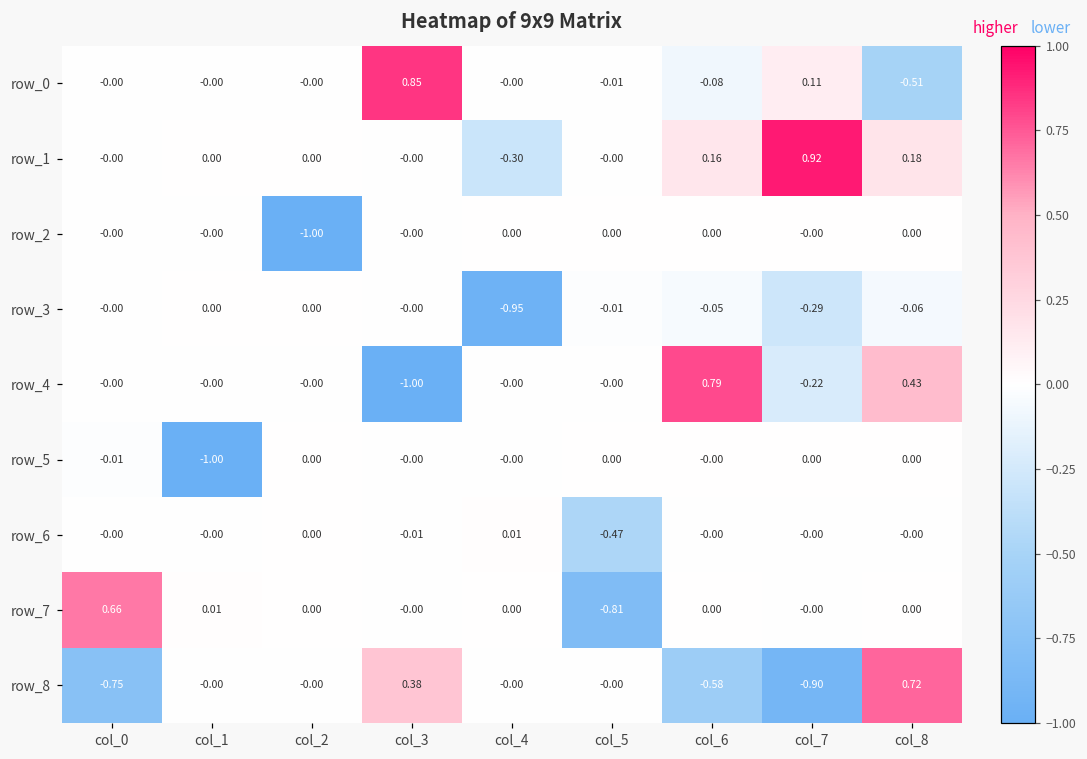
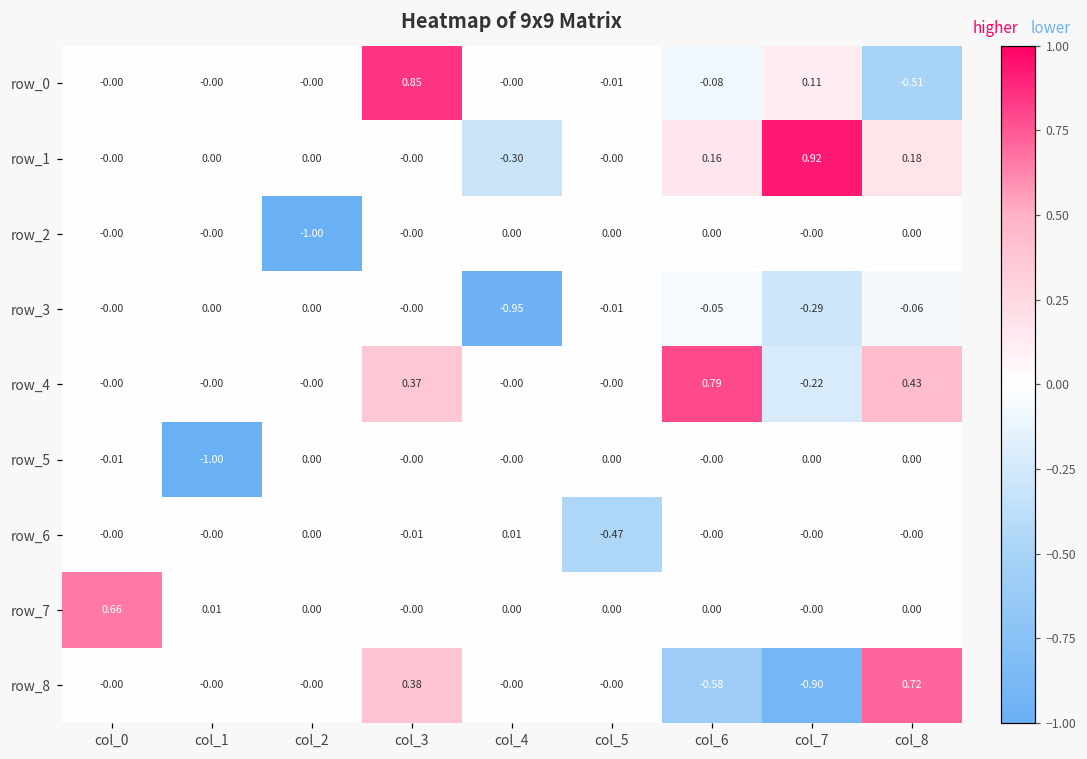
row_4, col_3: -1.00 -> 0.37
row_7, col_5: -0.81 -> 0.00
row_8, col_0: -0.75 -> -0.00
